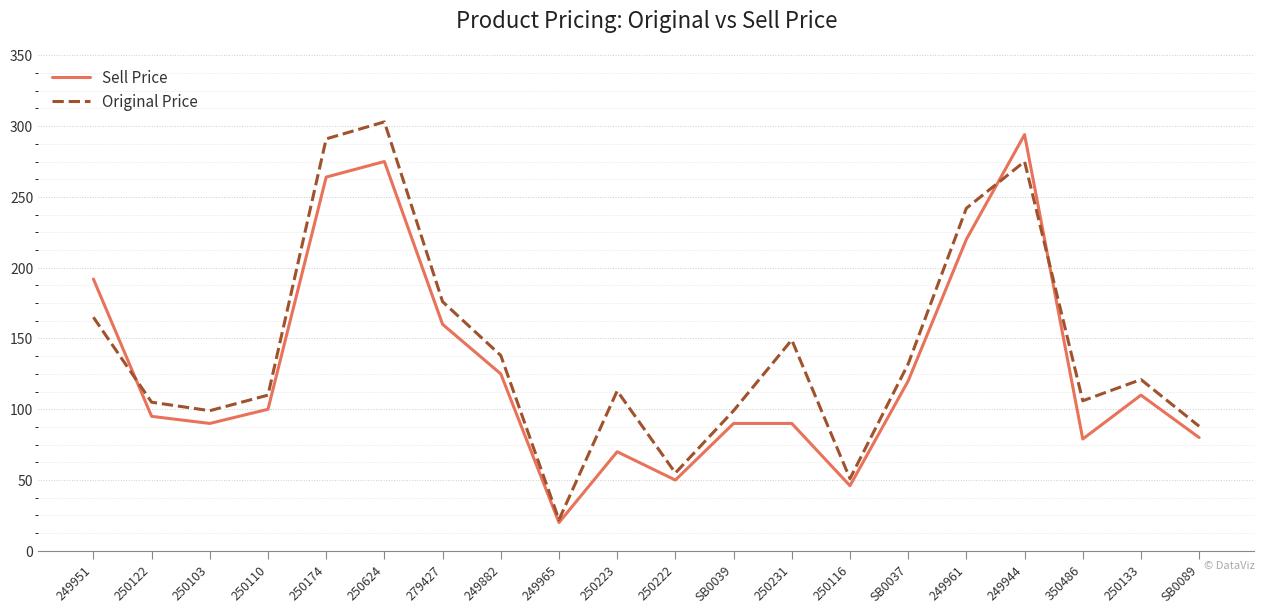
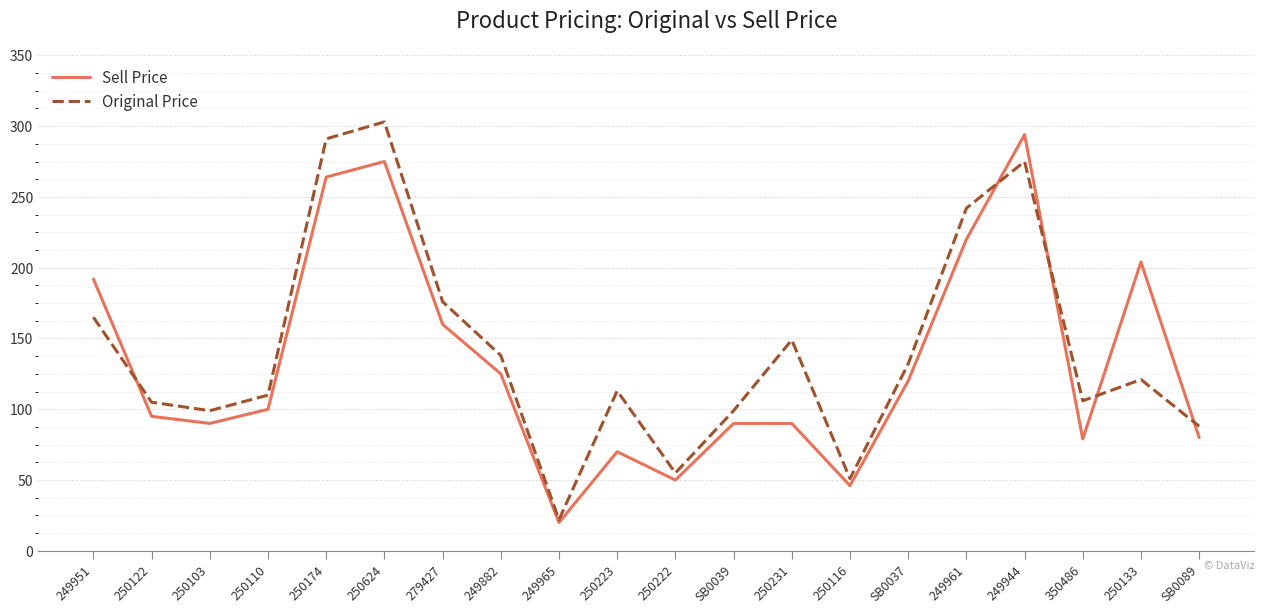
Sell Price, 250133: 110 -> 204
